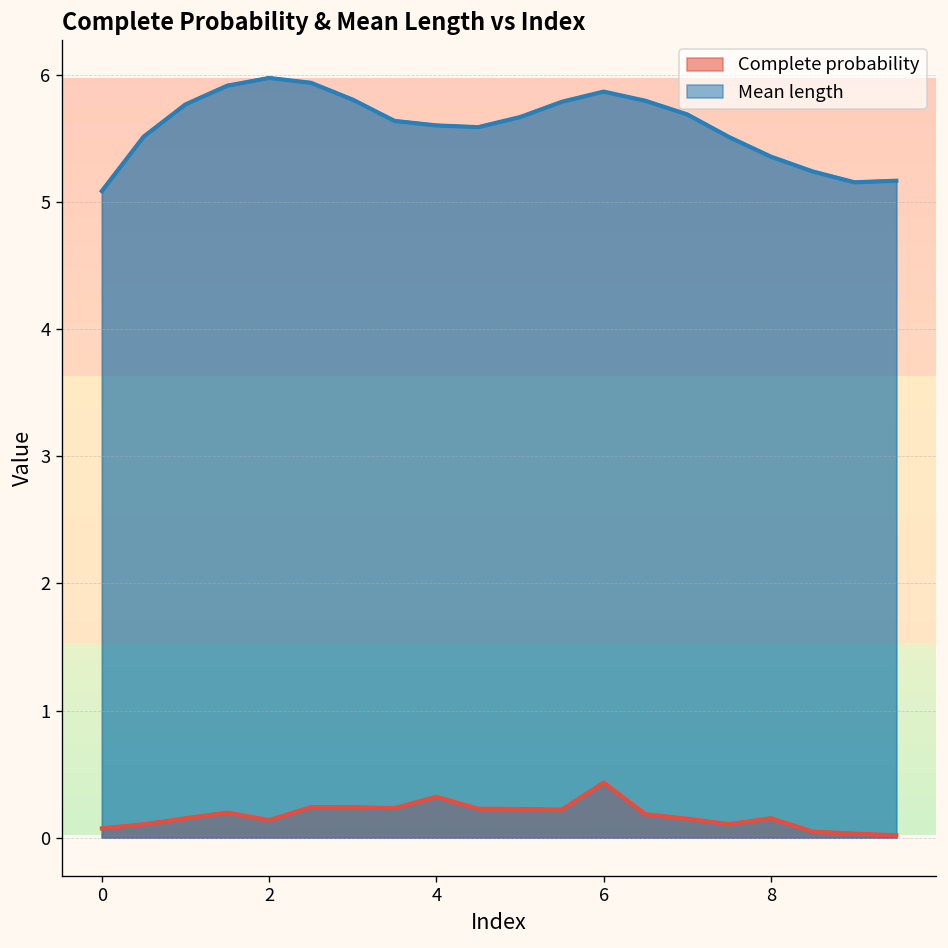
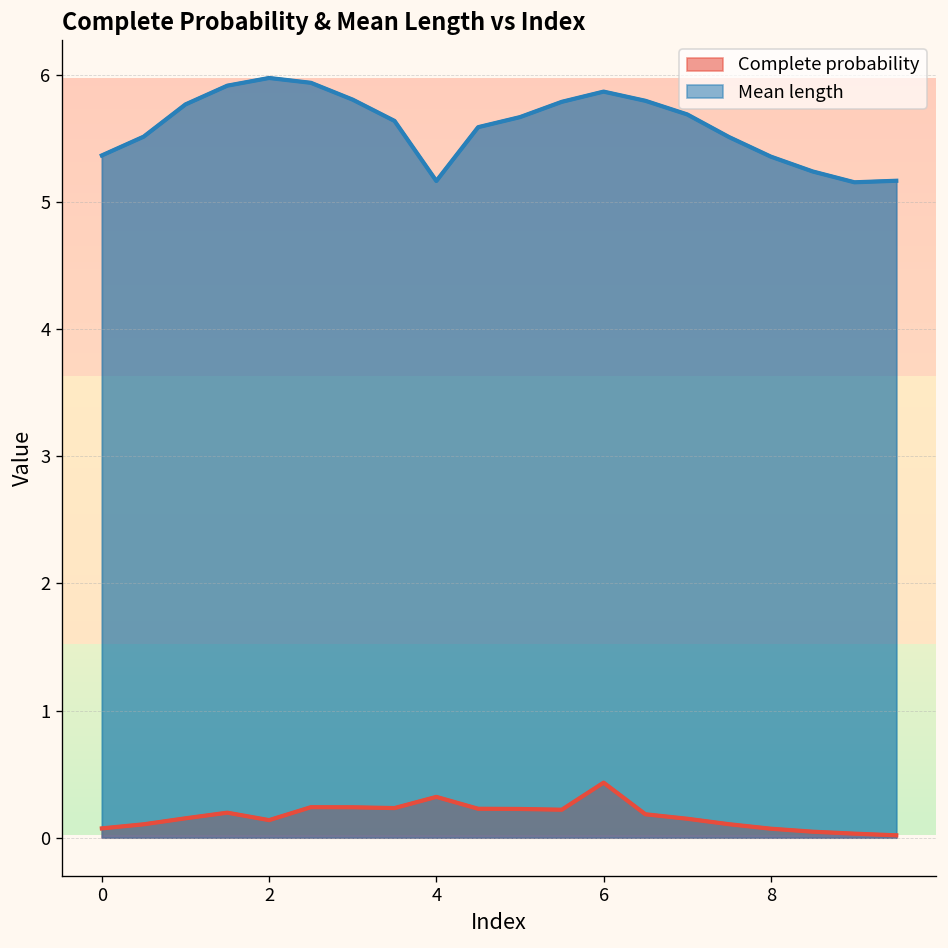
Mean length, 0: 5.09 -> 5.37
Mean length, 4: 5.60 -> 5.16
Complete probability, 8: 0.15 -> 0.07
